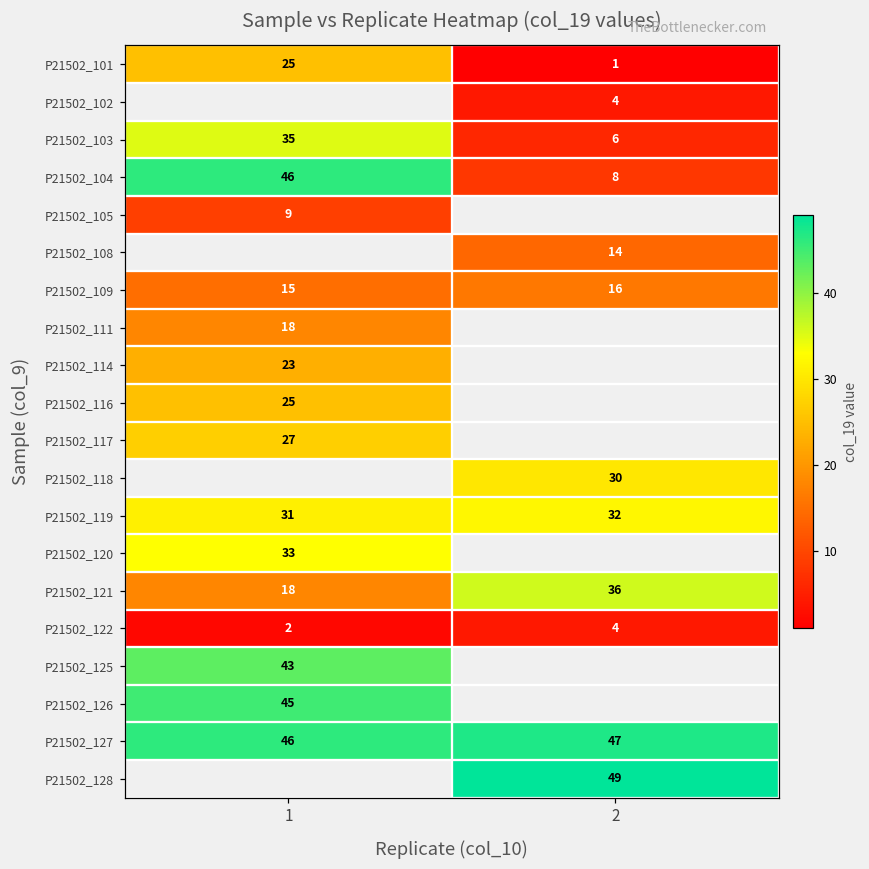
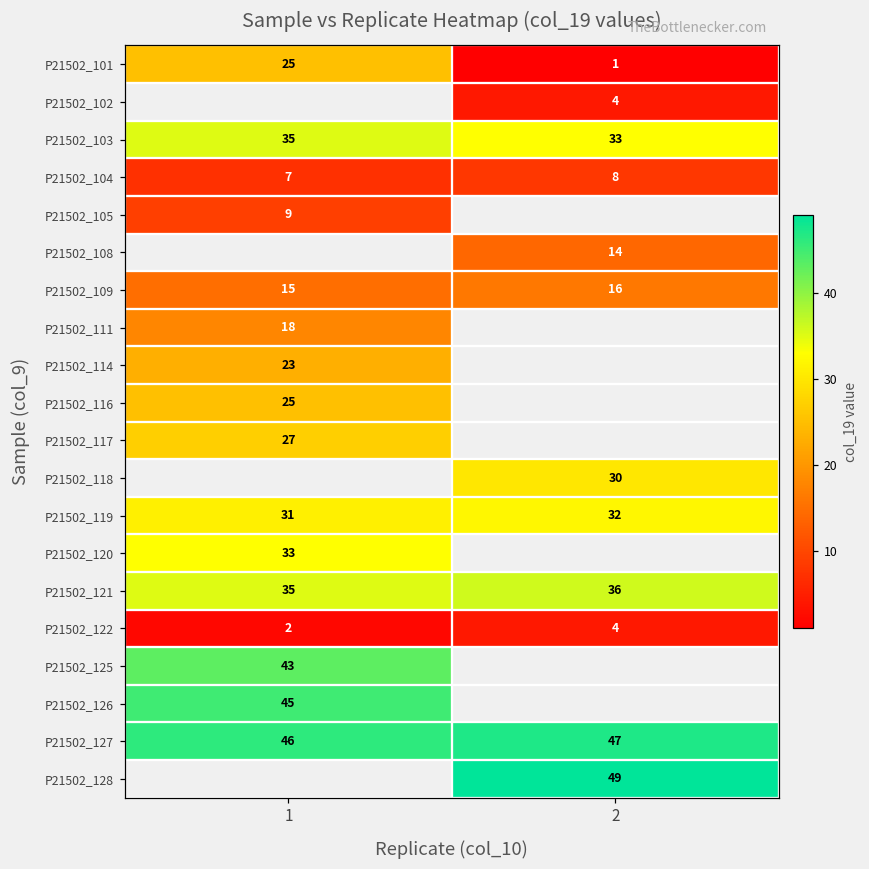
P21502_103, 2: 6 -> 33
P21502_104, 1: 46 -> 7
P21502_121, 1: 18 -> 35
